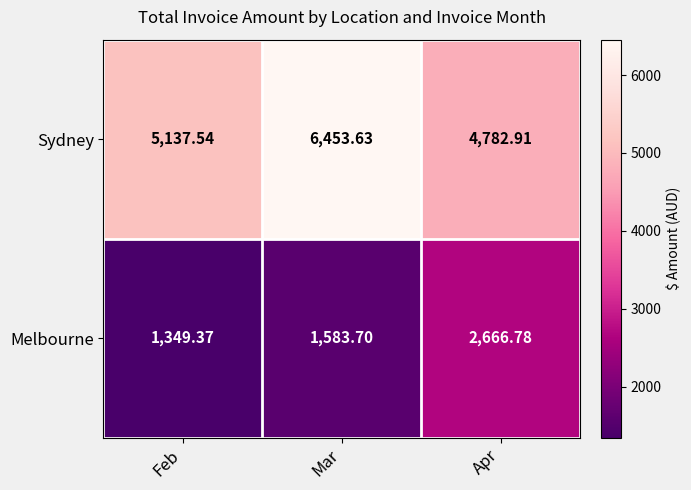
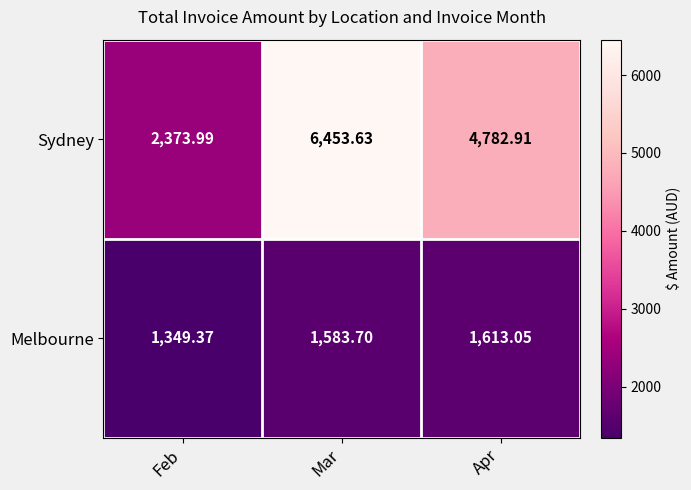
Sydney, Feb: 5,137.54 -> 2,373.99
Melbourne, Apr: 2,666.78 -> 1,613.05
